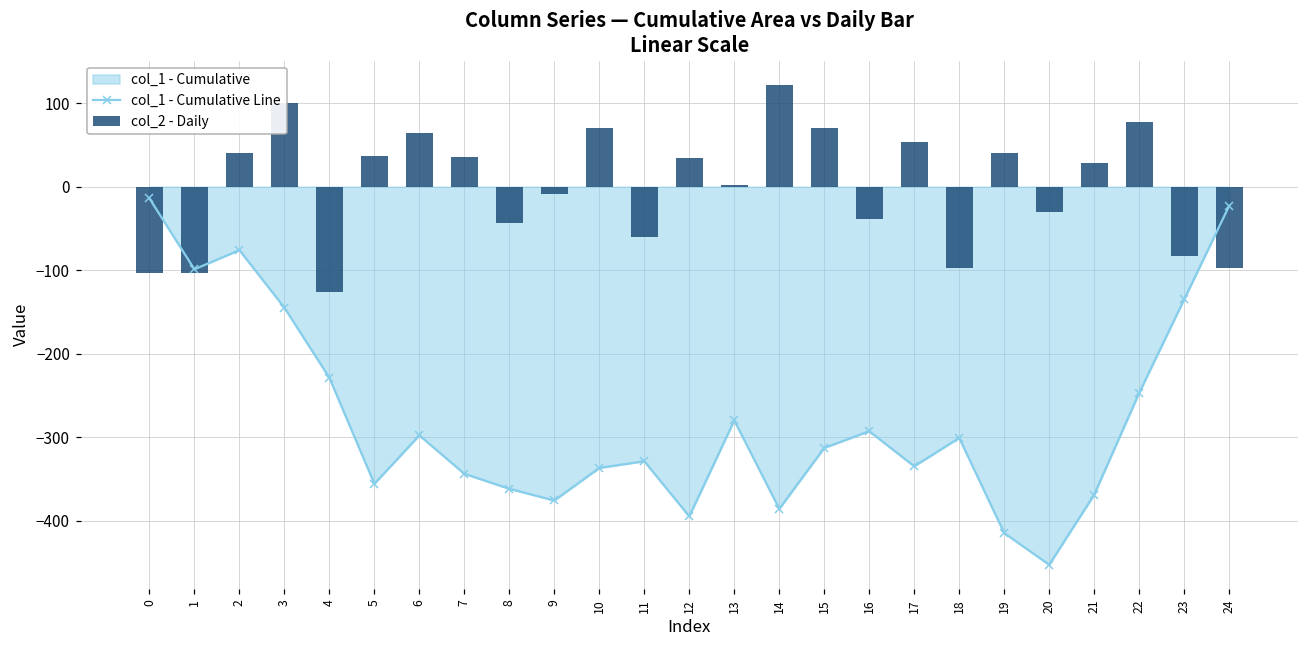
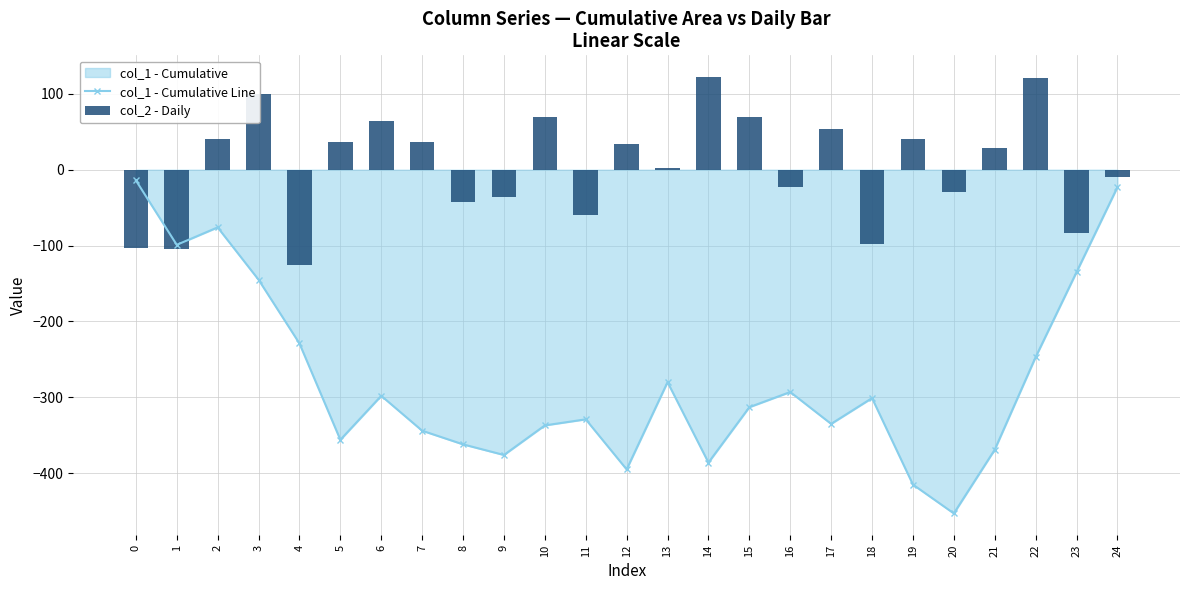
col_2 - Daily, 9: -10 -> -40
col_2 - Daily, 16: -40 -> -20
col_2 - Daily, 22: 80 -> 120
col_2 - Daily, 24: -100 -> -10
